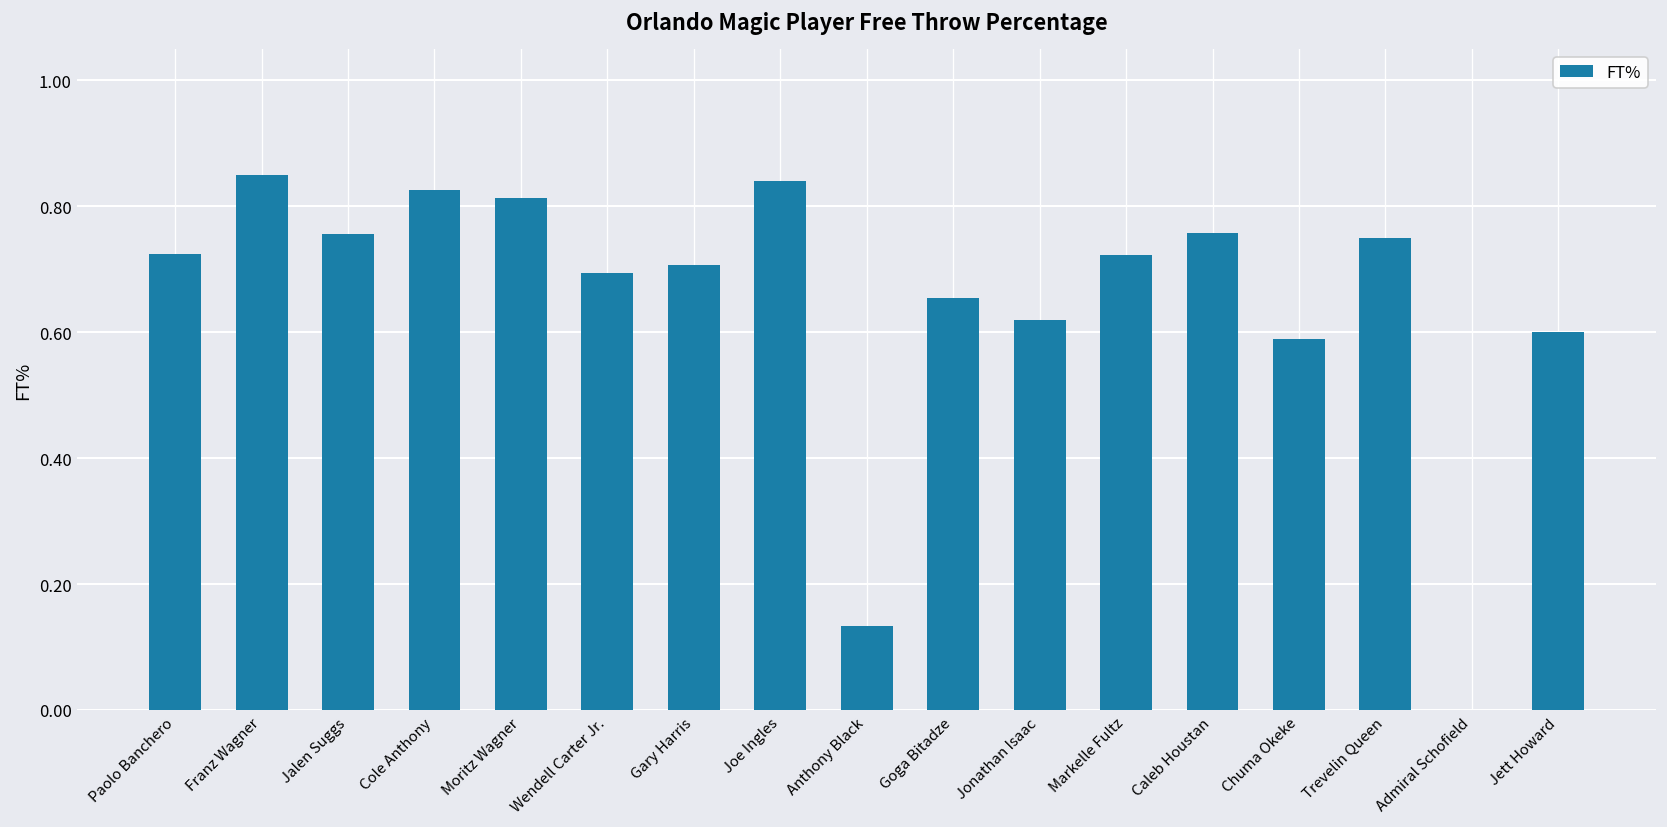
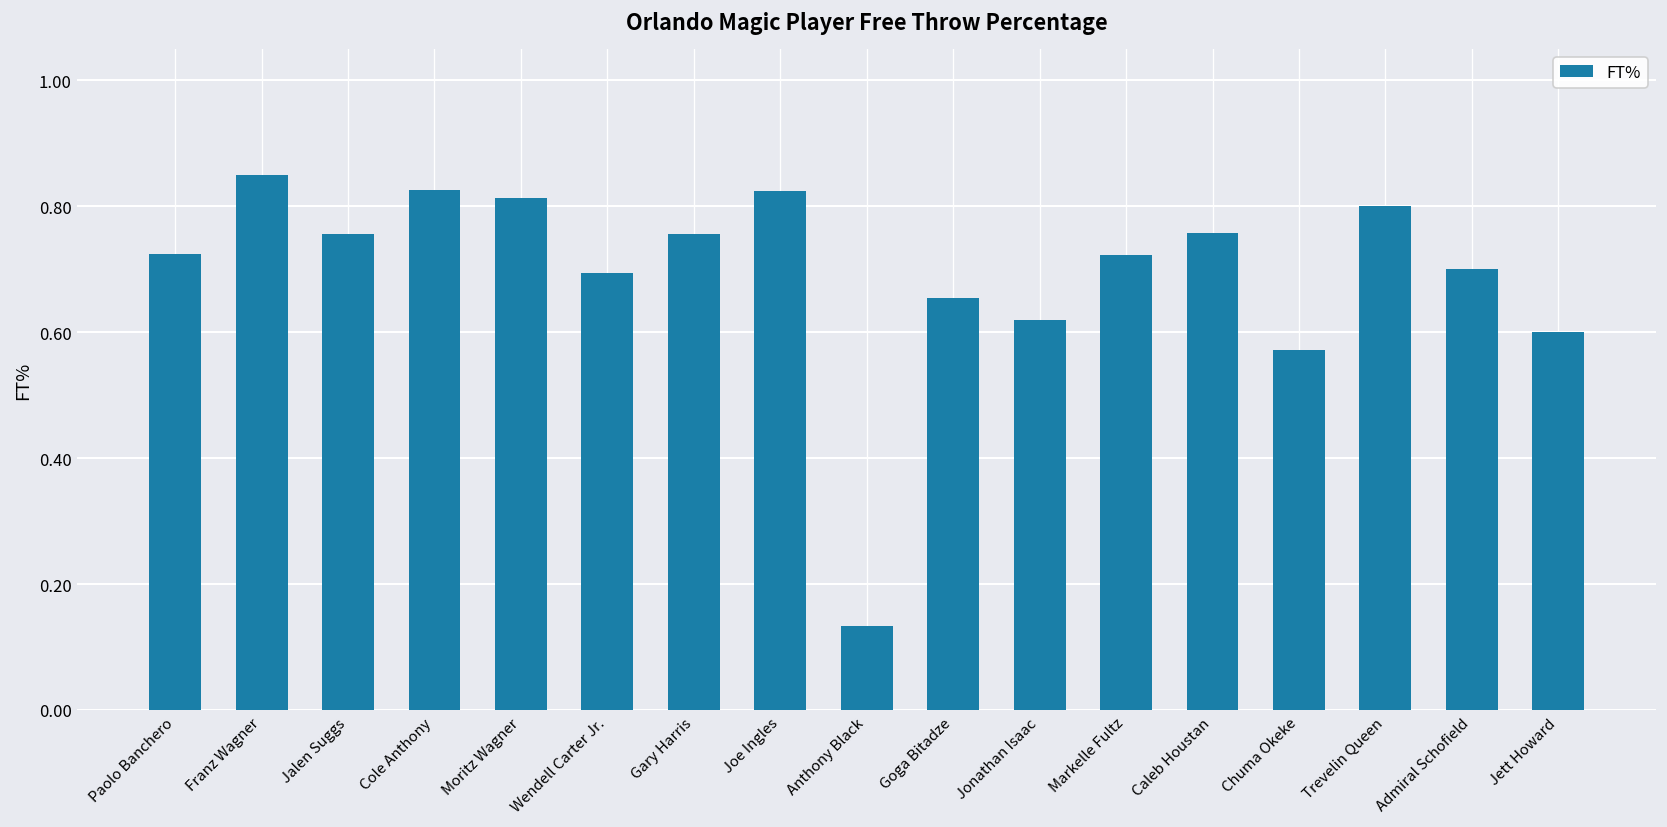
Gary Harris: 0.71 -> 0.76
Joe Ingles: 0.84 -> 0.82
Chuma Okeke: 0.59 -> 0.57
Trevelin Queen: 0.75 -> 0.80
Admiral Schofield: 0.0 -> 0.7
